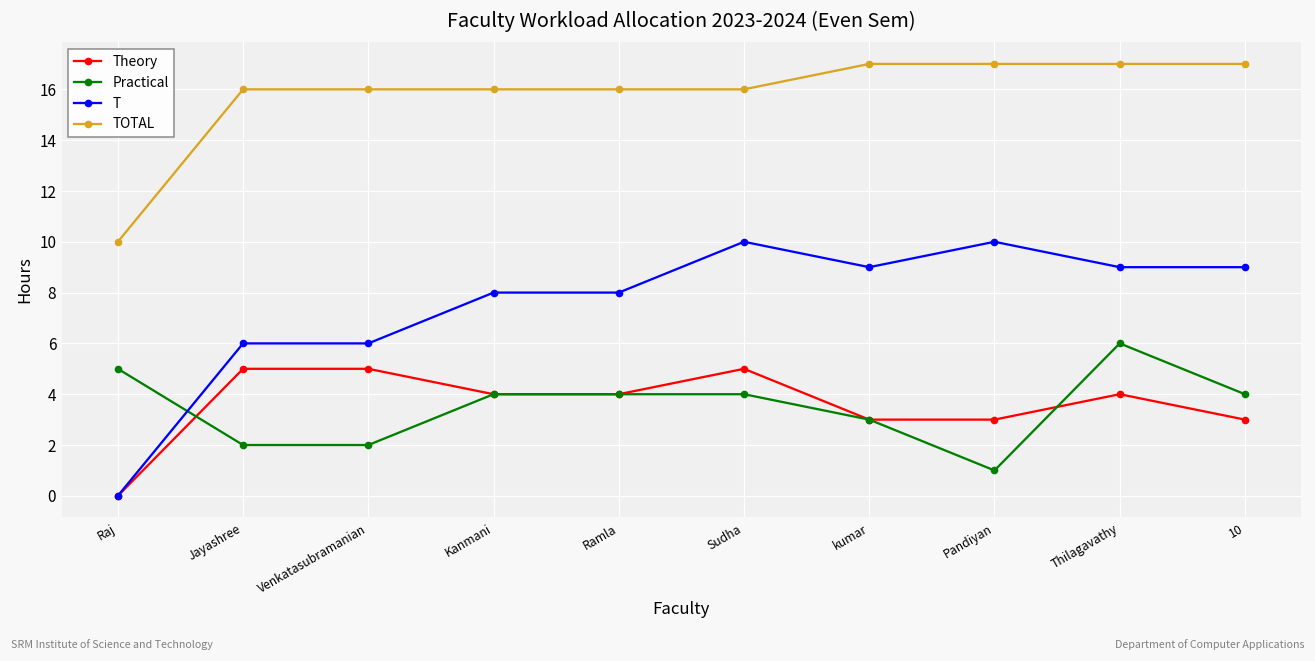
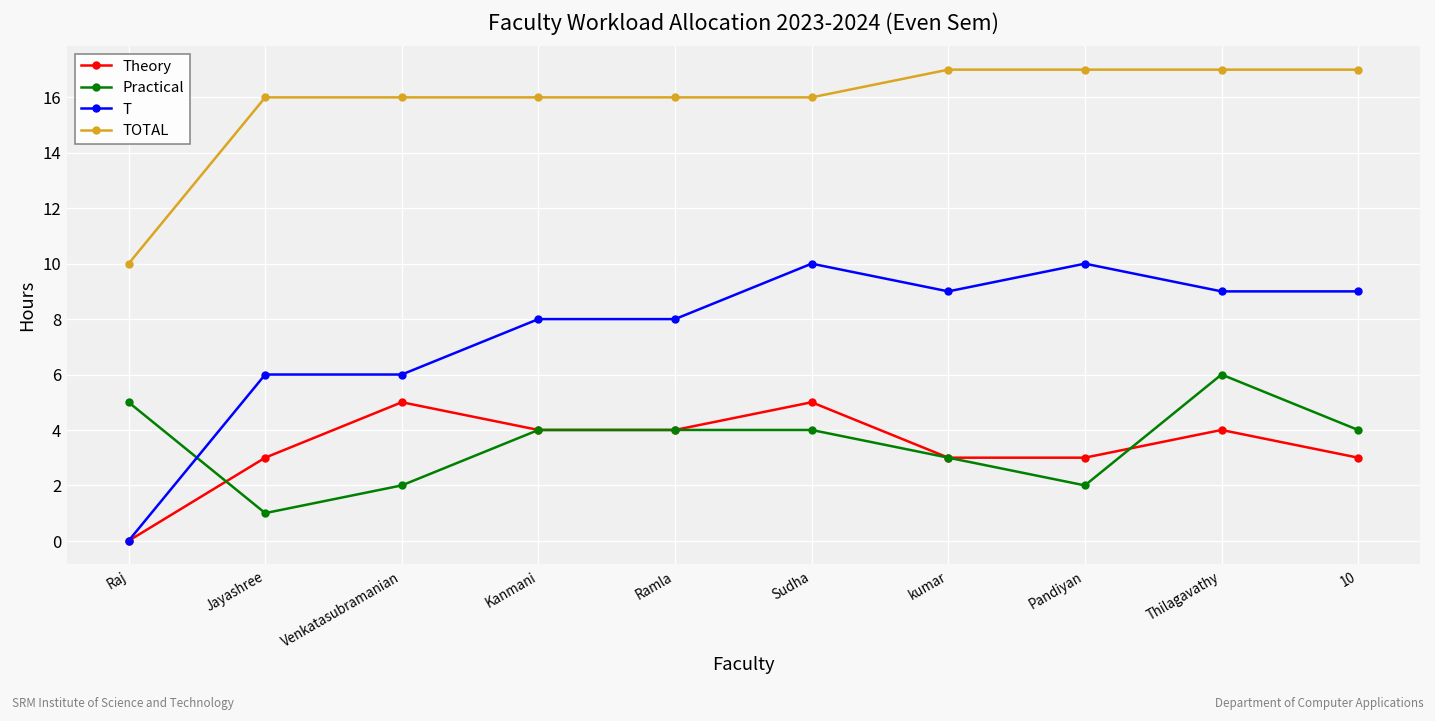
Theory, Jayashree: 5 -> 3
Practical, Jayashree: 2 -> 1
Practical, Pandiyan: 1 -> 2
